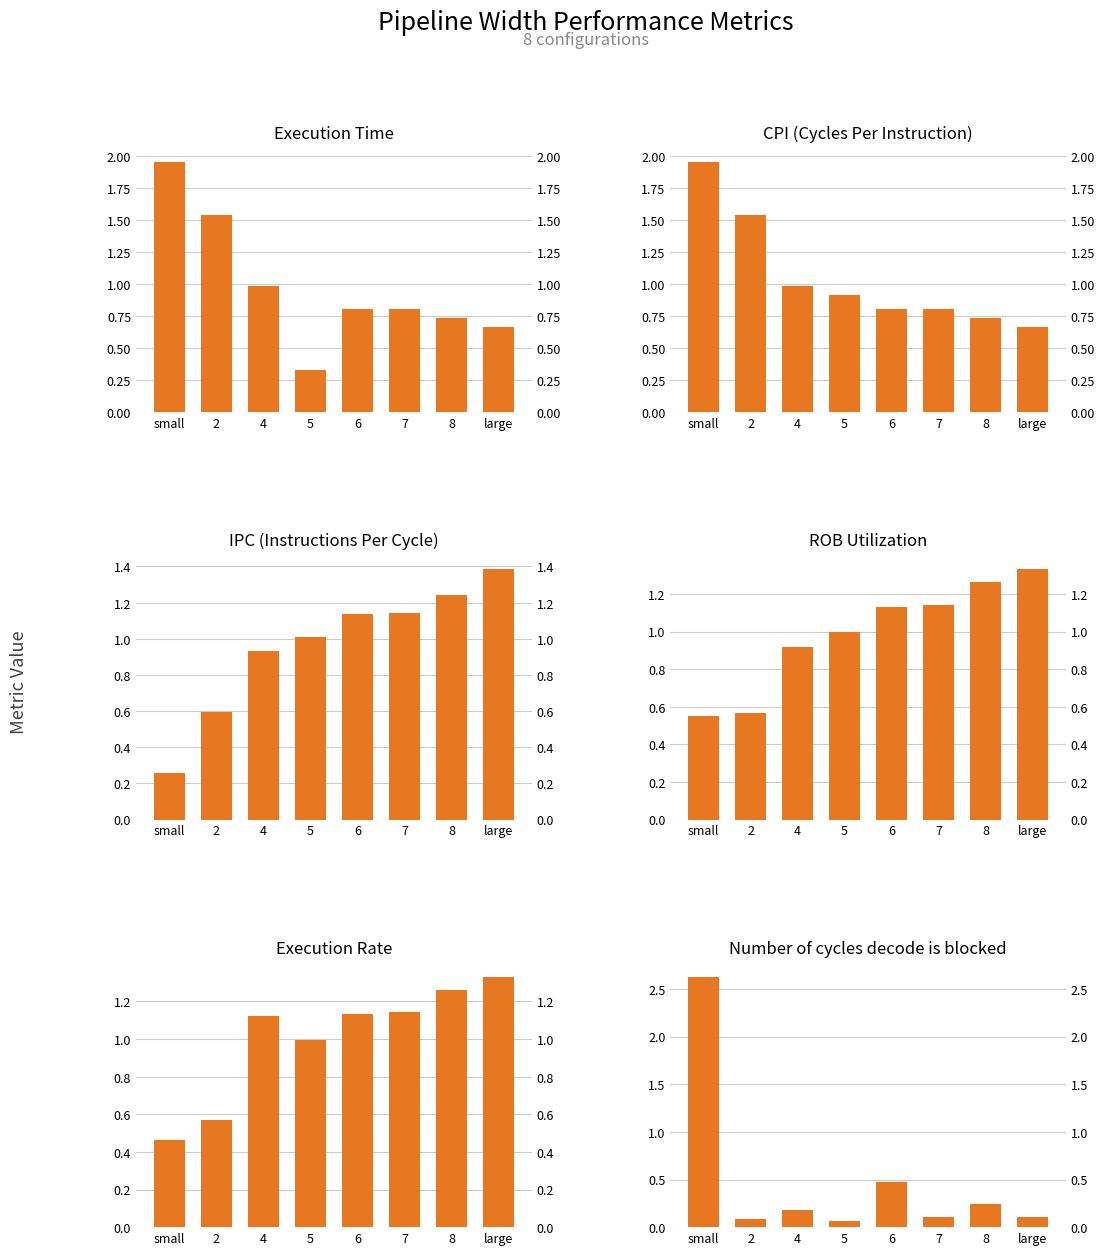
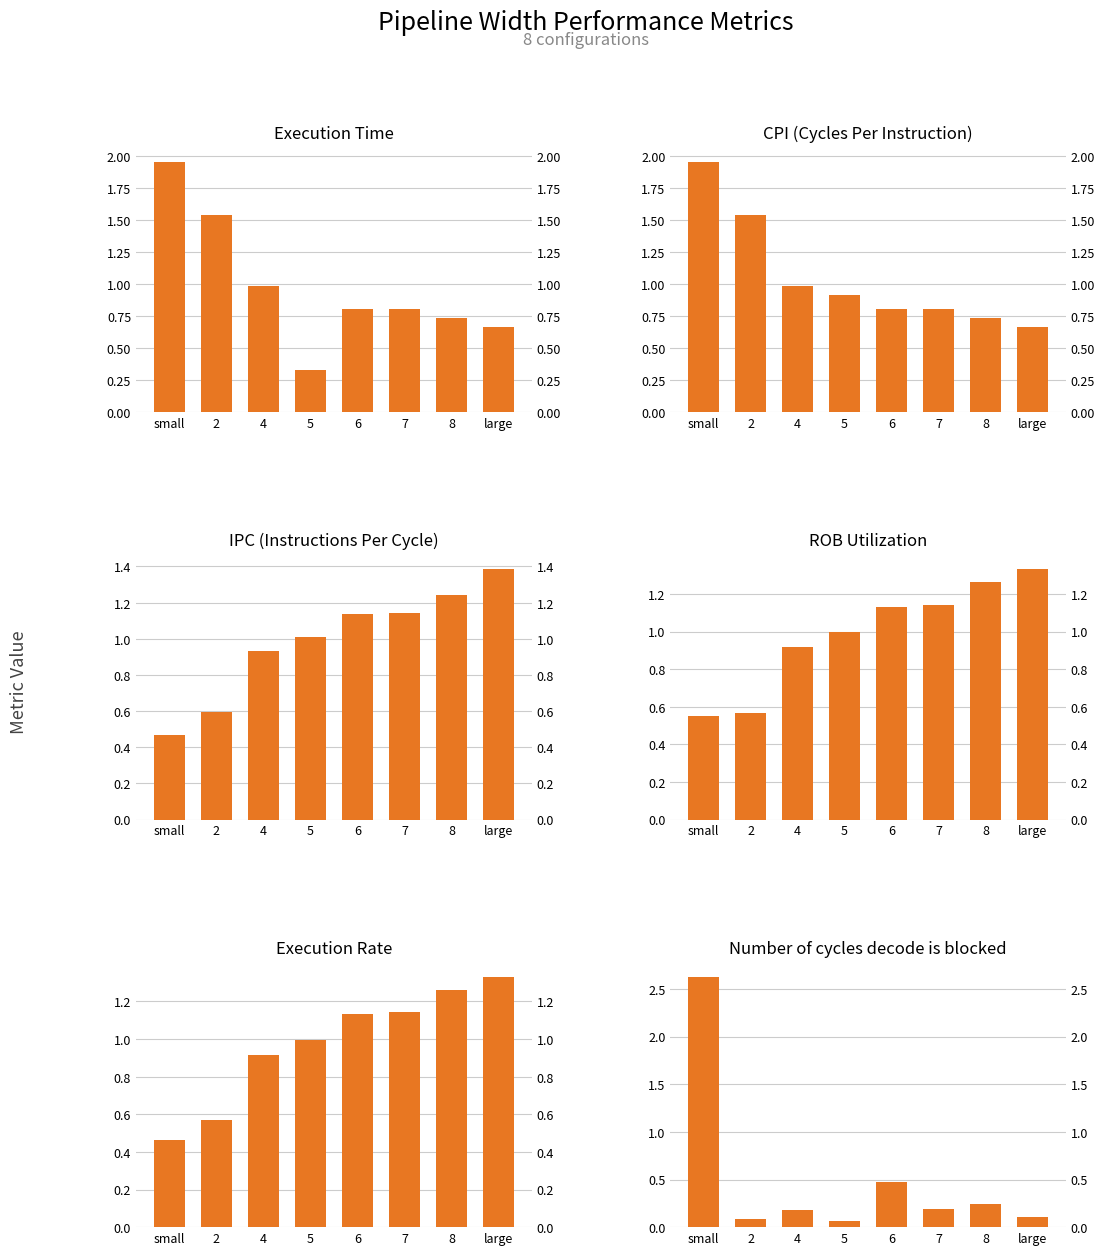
IPC (Instructions Per Cycle), small: 0.25 -> 0.47
Execution Rate, 4: 1.12 -> 0.92
Number of cycles decode is blocked, 7: 0.1 -> 0.2
